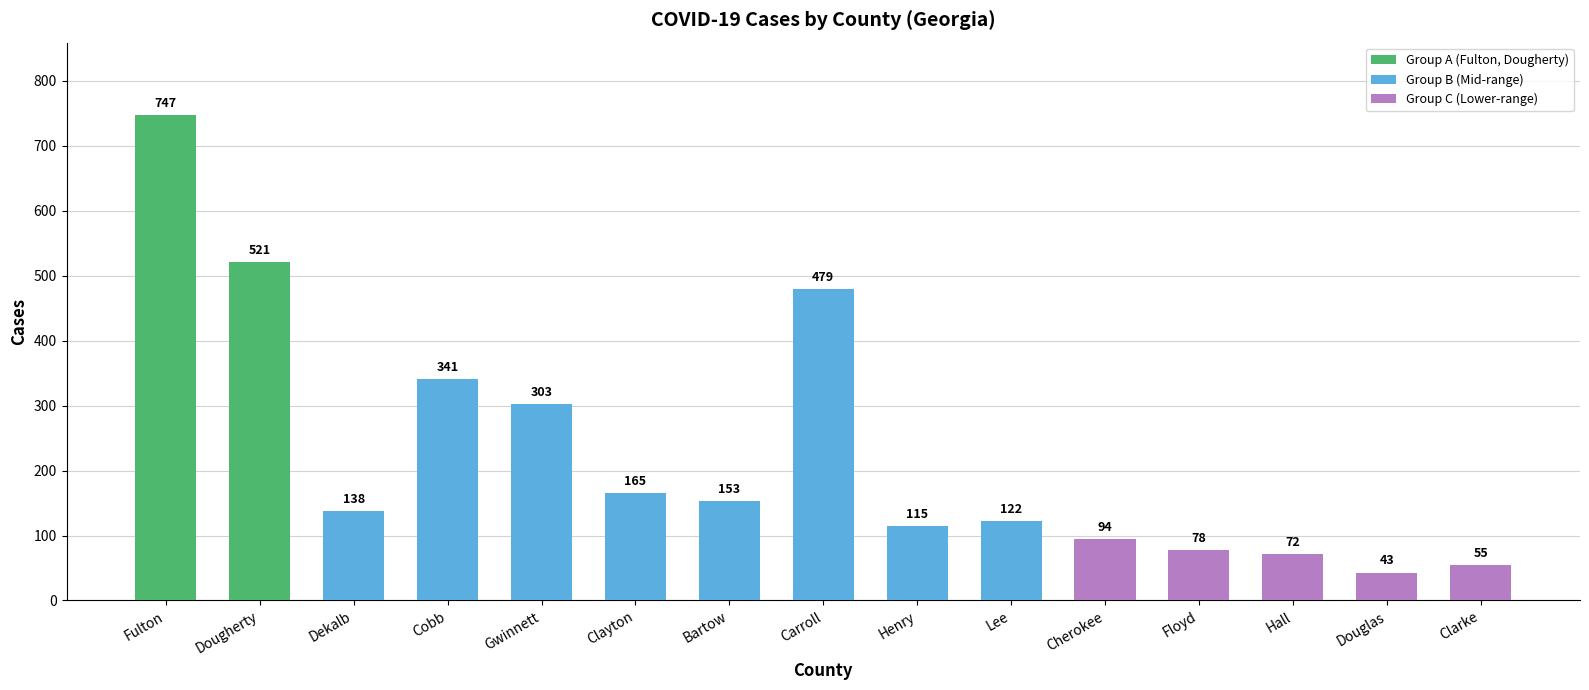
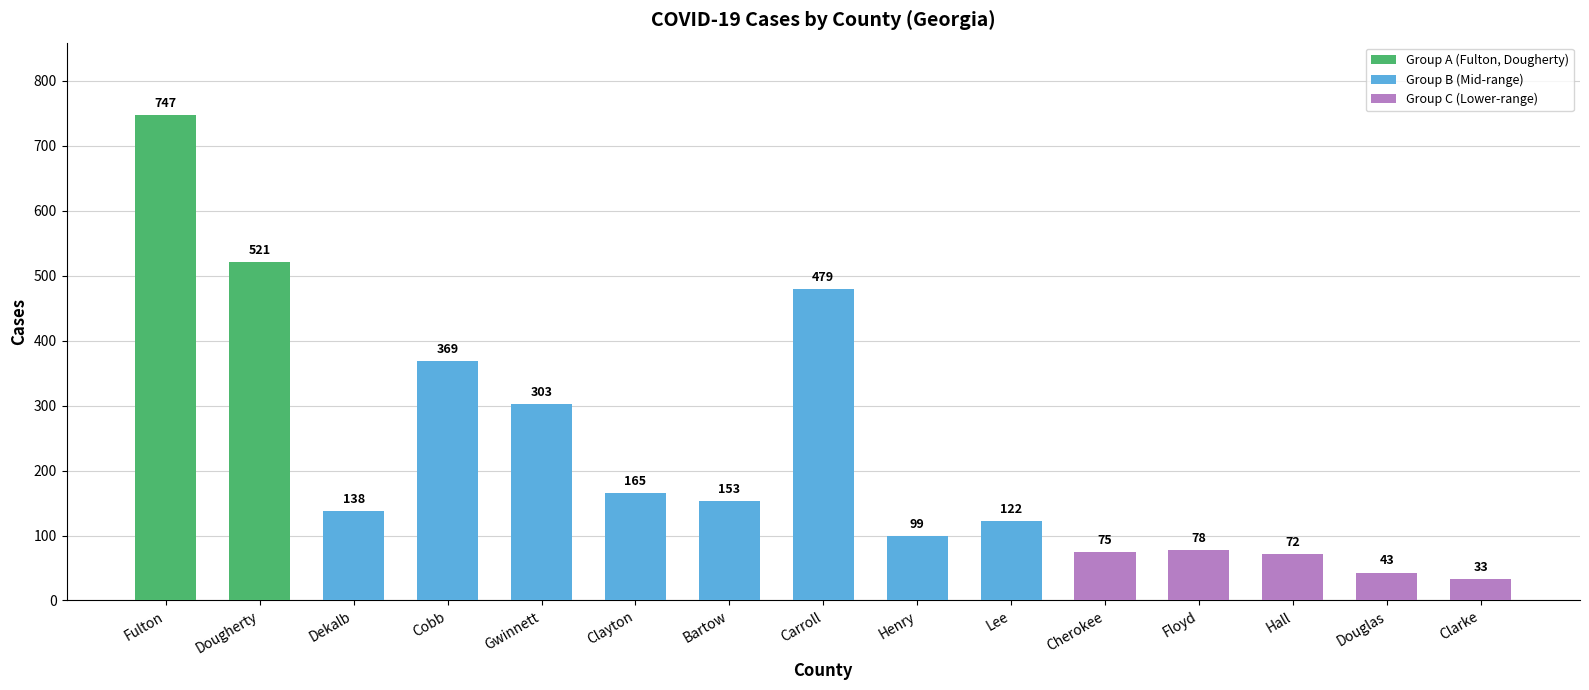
Cobb: 341 -> 369
Henry: 115 -> 99
Cherokee: 94 -> 75
Clarke: 55 -> 33
